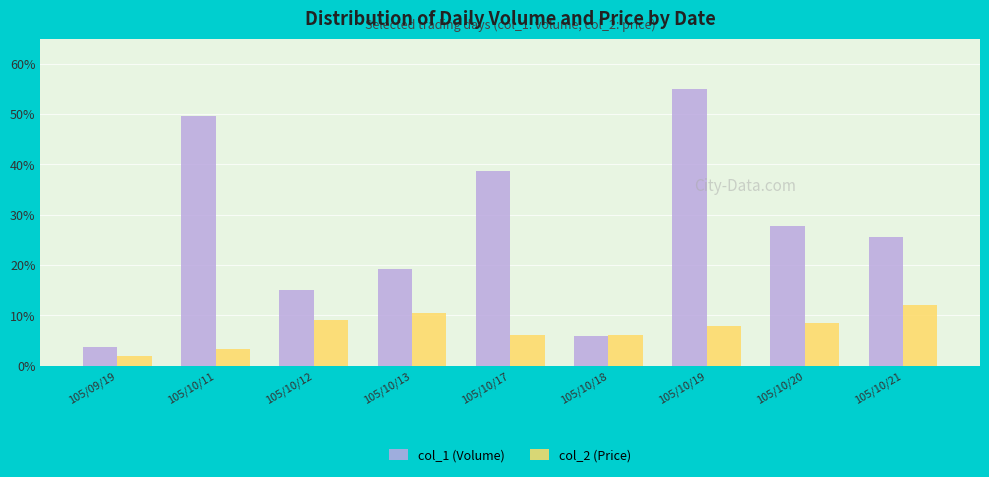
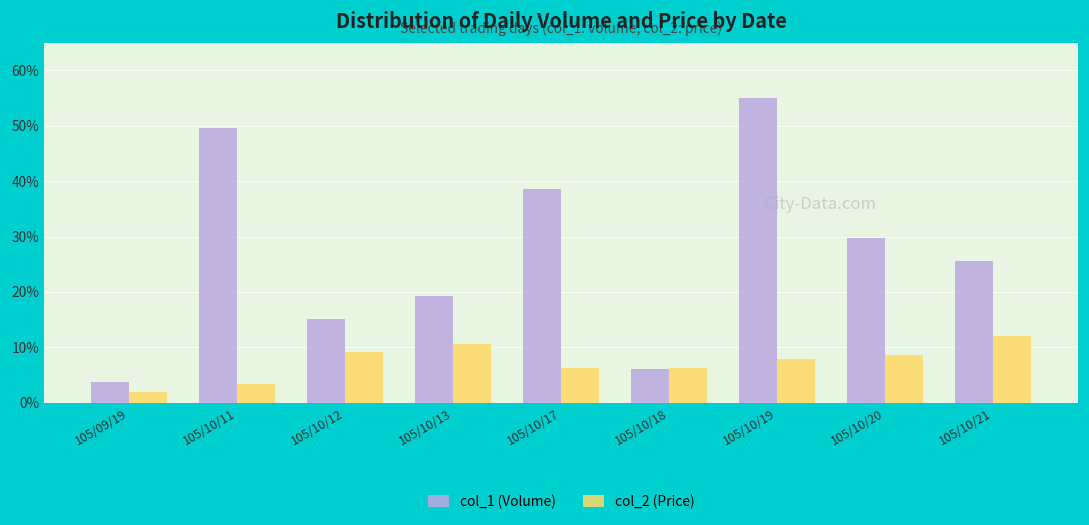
col_1 (Volume), 105/10/20: 28% -> 30%
